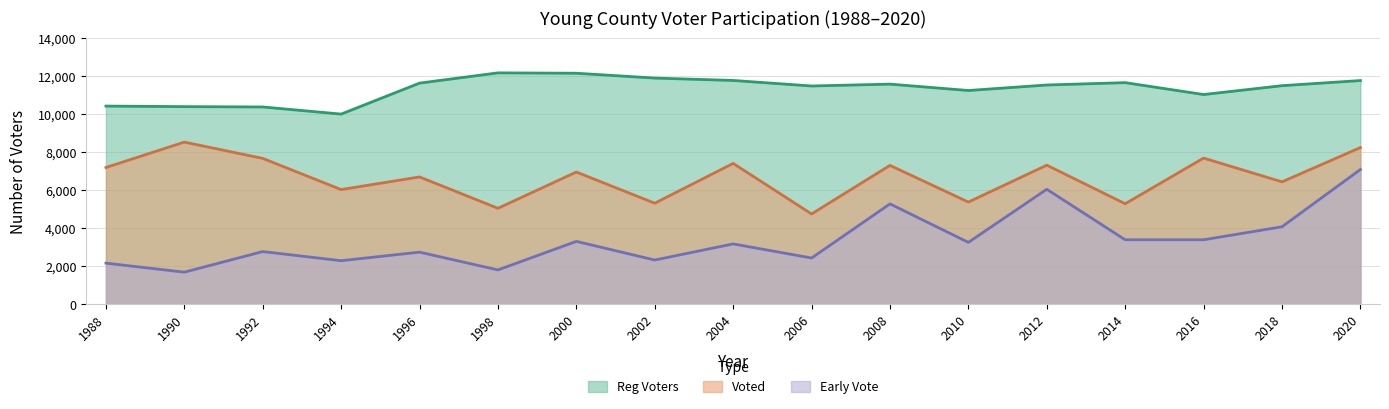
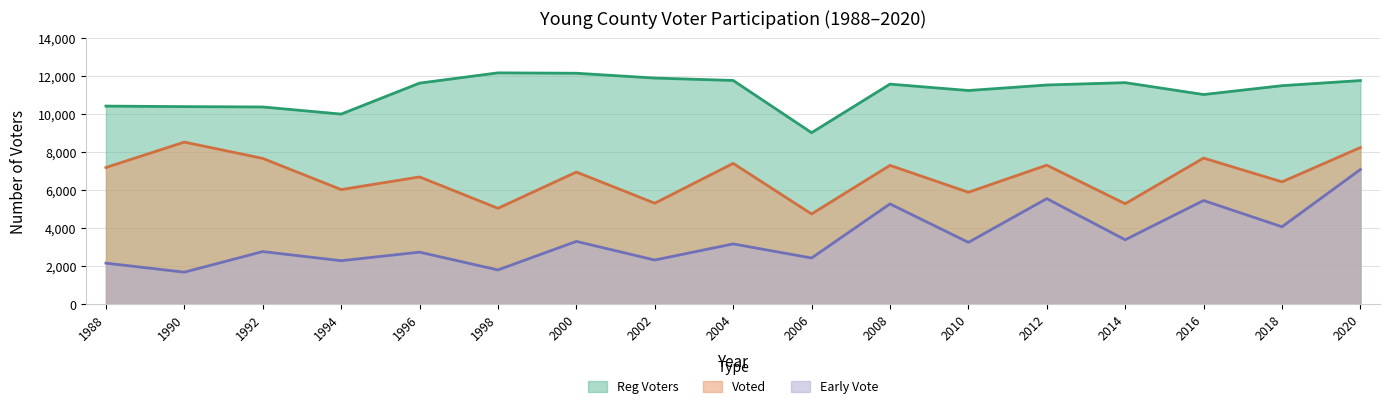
Reg Voters, 2006: 11,500 -> 9,000
Voted, 2010: 5,400 -> 5,900
Early Vote, 2012: 6,000 -> 5,600
Early Vote, 2016: 3,400 -> 5,500
